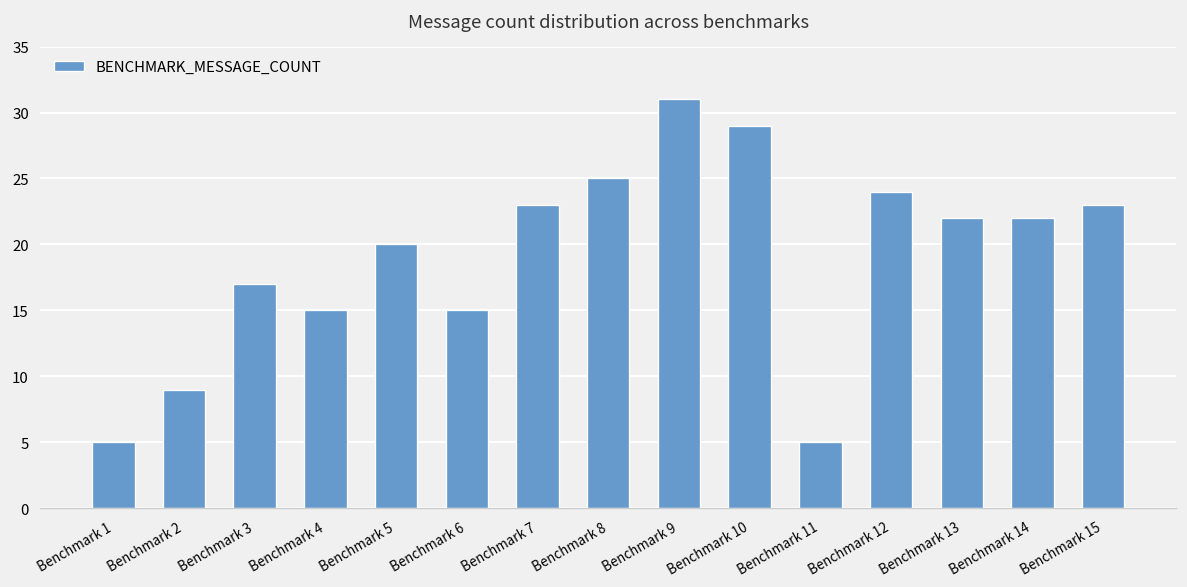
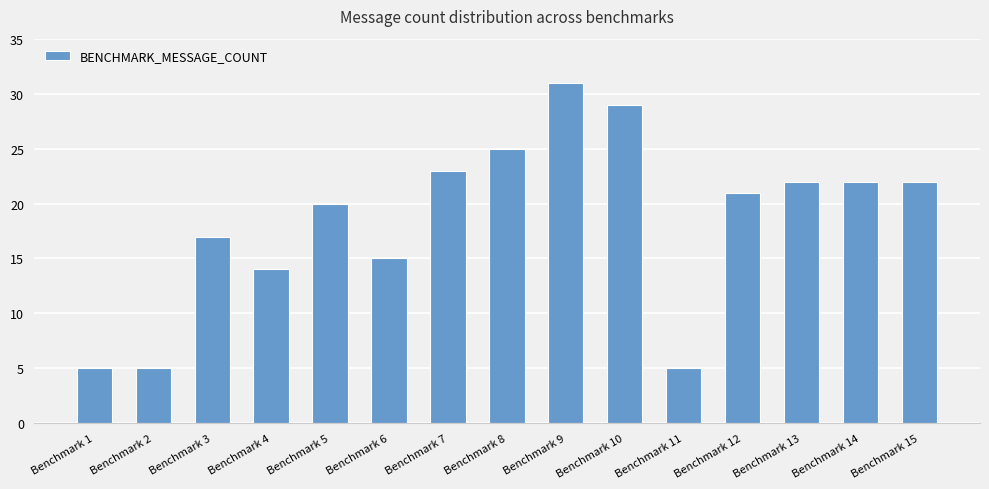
Benchmark 2: 9 -> 5
Benchmark 4: 15 -> 14
Benchmark 12: 24 -> 21
Benchmark 15: 23 -> 22
